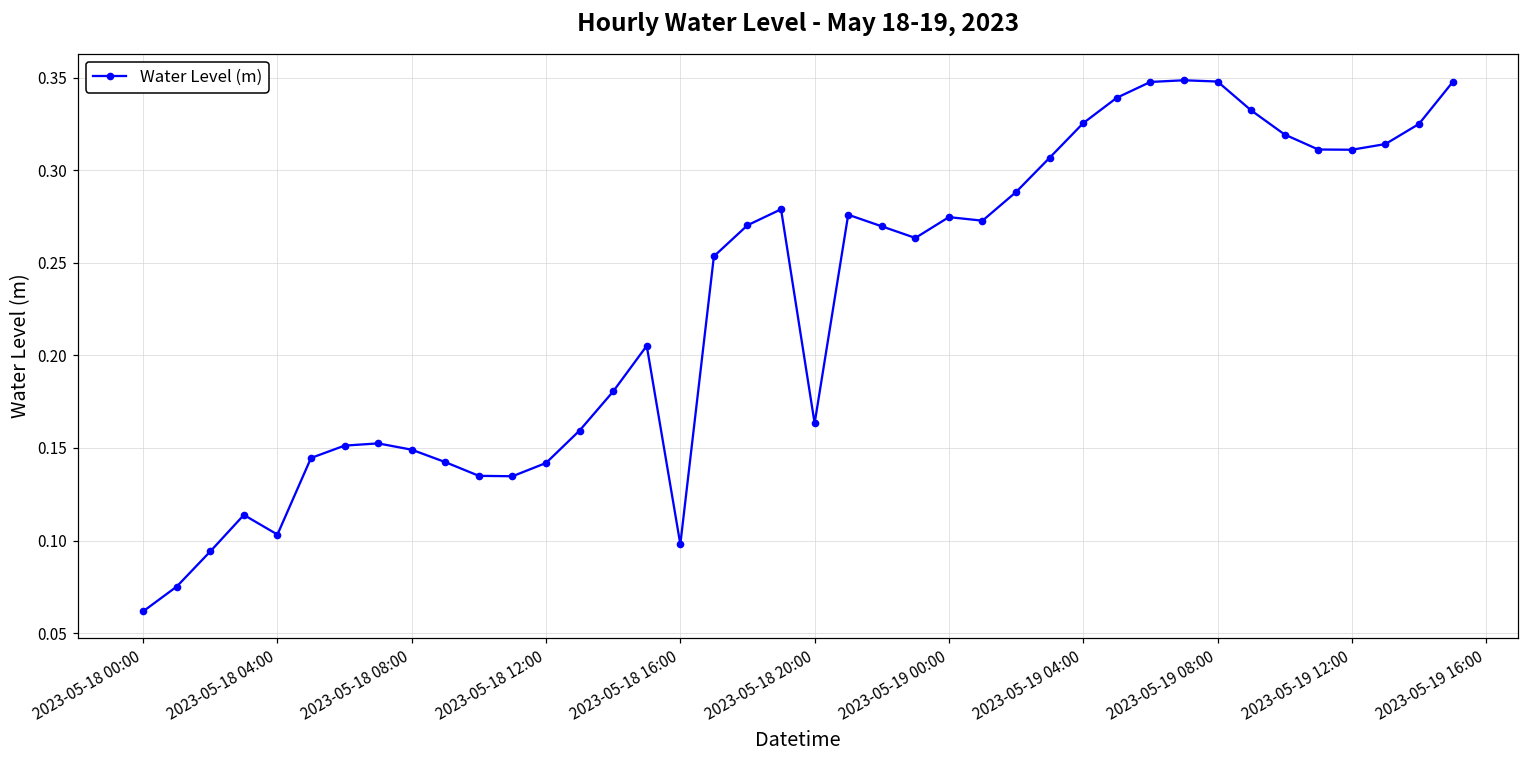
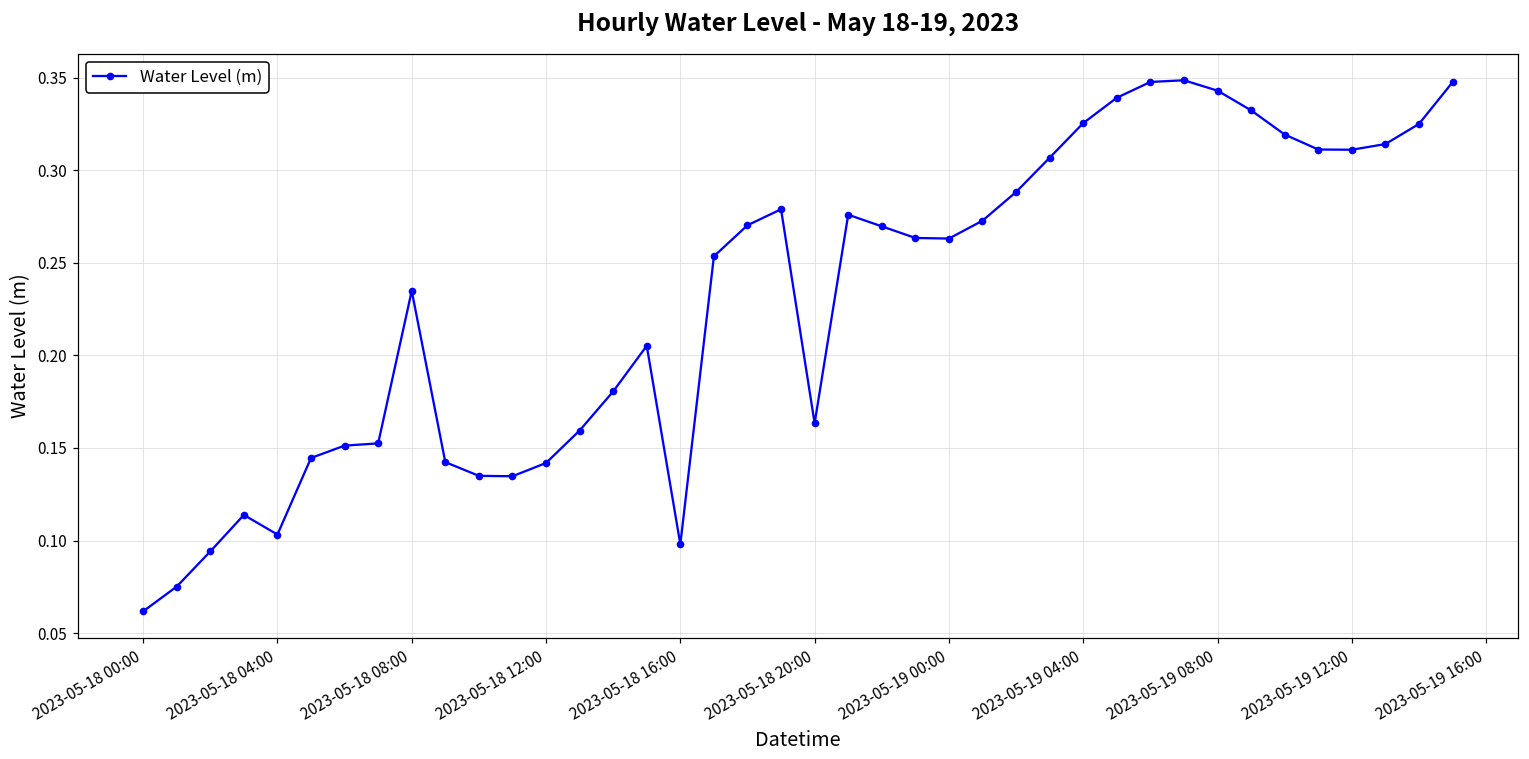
2023-05-18 08:00: 0.149 -> 0.235
2023-05-19 00:00: 0.275 -> 0.263
2023-05-19 08:00: 0.348 -> 0.343
